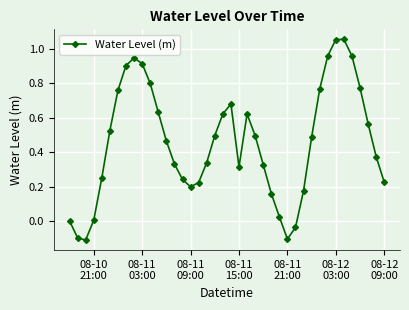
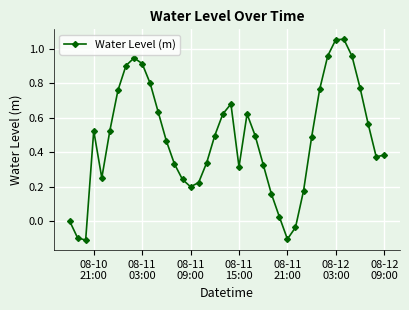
08-10 21:00: 0.01 -> 0.53
08-12 09:00: 0.23 -> 0.38
